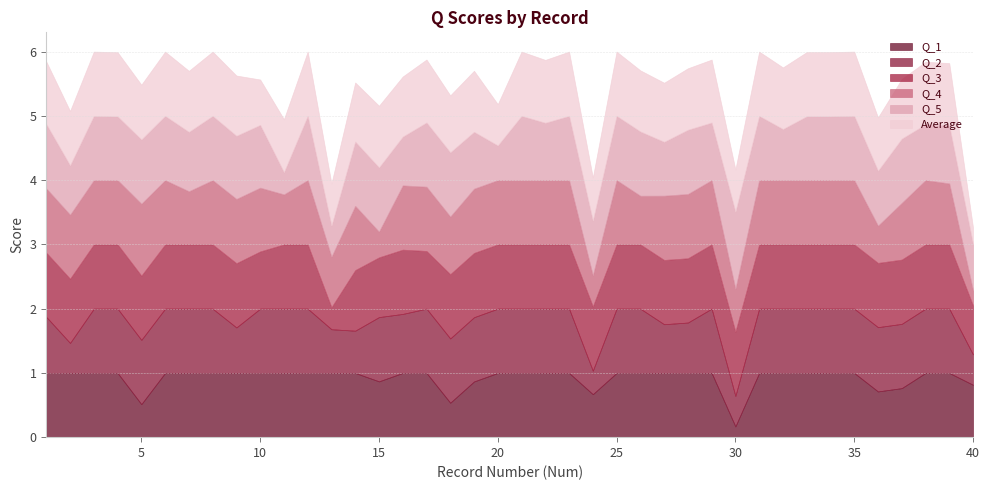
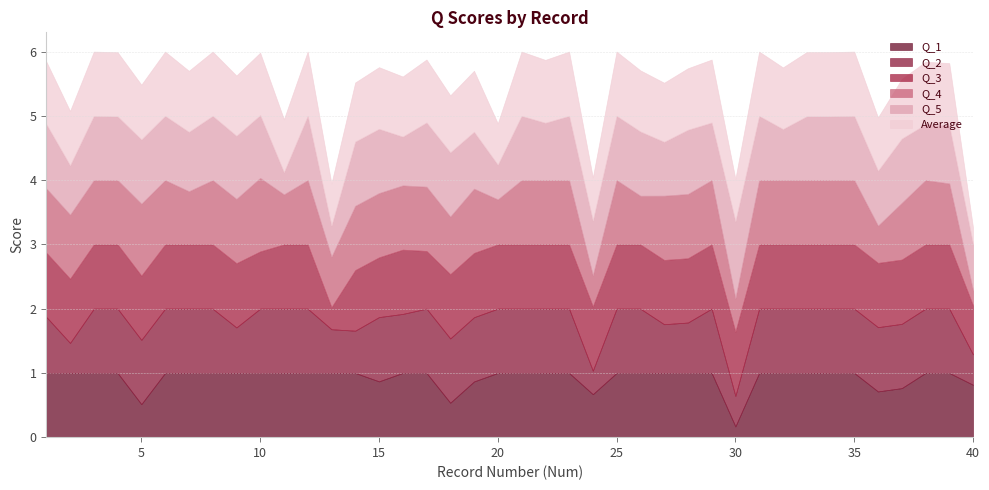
Q_4, 10: 1.0 -> 1.1
Average, 10: 0.7 -> 1.0
Q_4, 15: 0.4 -> 1.0
Q_4, 20: 1.0 -> 0.7
Q_4, 30: 0.7 -> 0.5
